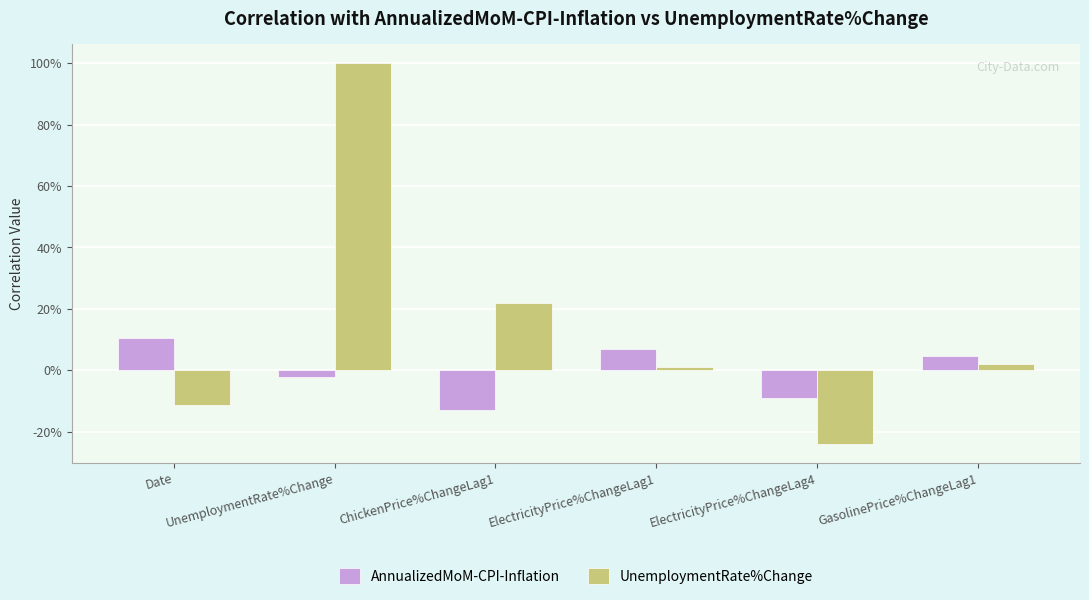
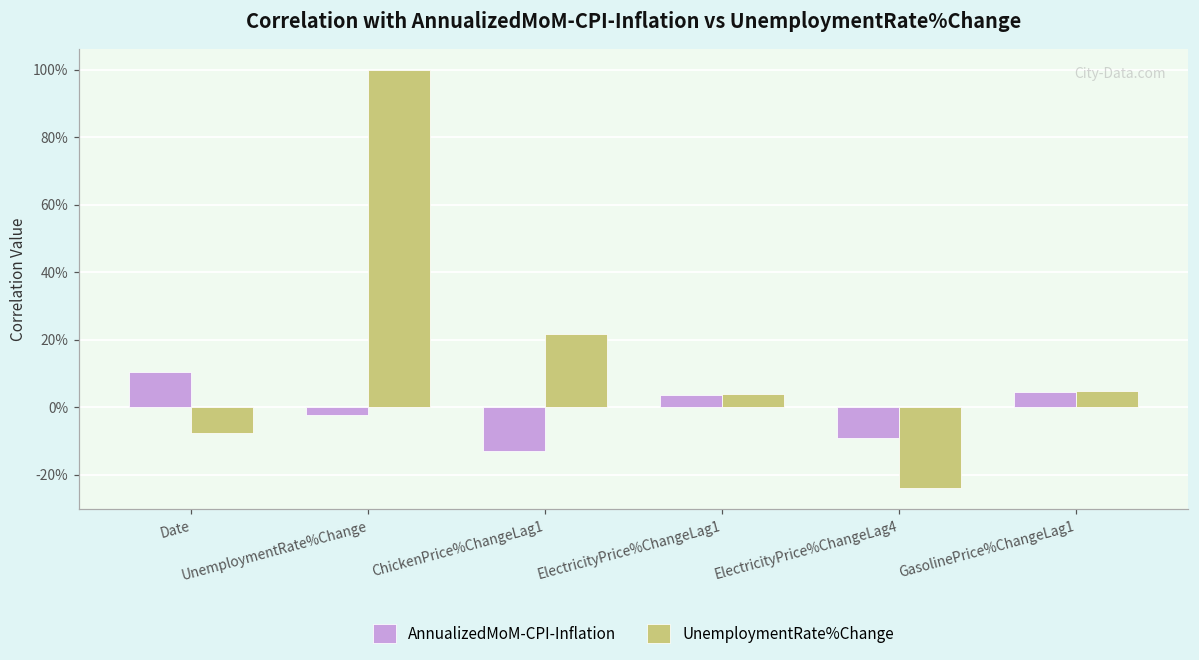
UnemploymentRate%Change, Date: -12% -> -8%
AnnualizedMoM-CPI-Inflation, ElectricityPrice%ChangeLag1: 7% -> 4%
UnemploymentRate%Change, ElectricityPrice%ChangeLag1: 1% -> 4%
UnemploymentRate%Change, GasolinePrice%ChangeLag1: 2% -> 5%
